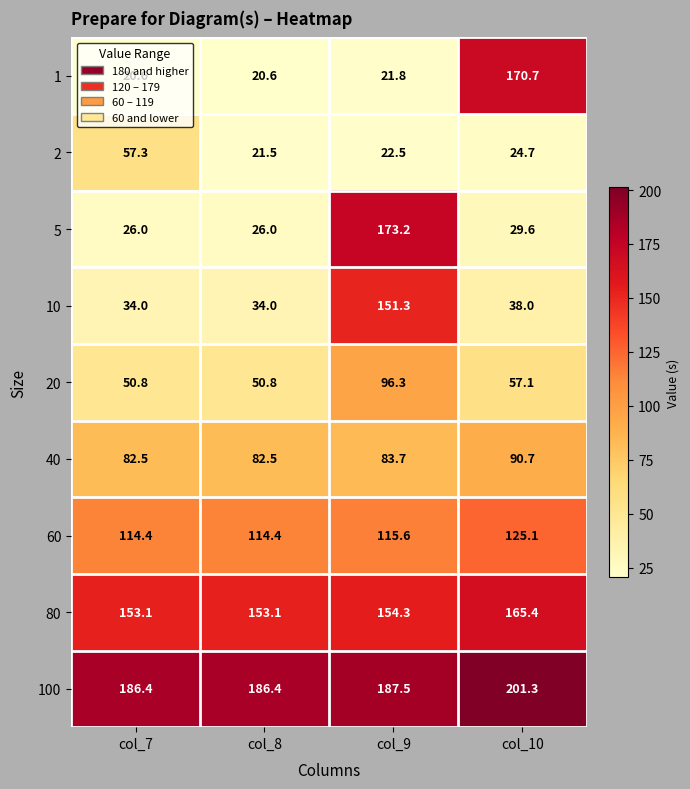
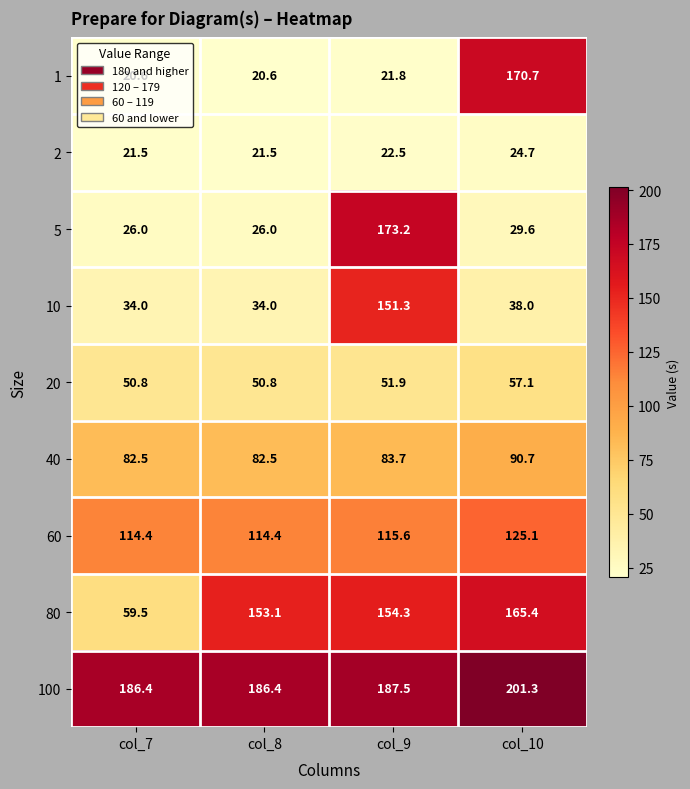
2, col_7: 57.3 -> 21.5
20, col_9: 96.3 -> 51.9
80, col_7: 153.1 -> 59.5
